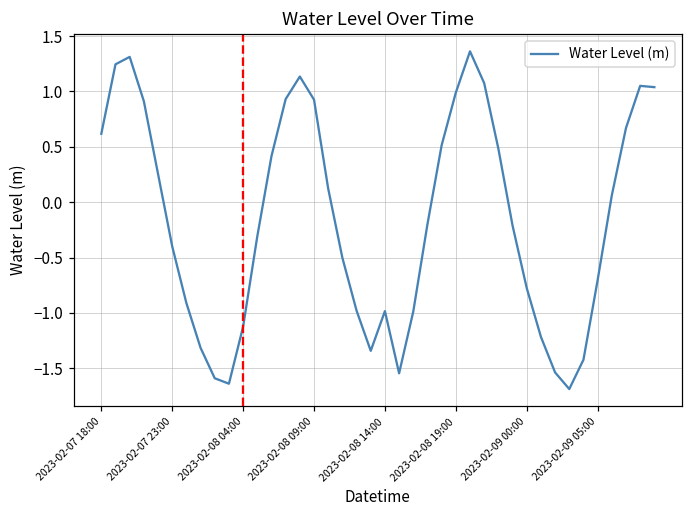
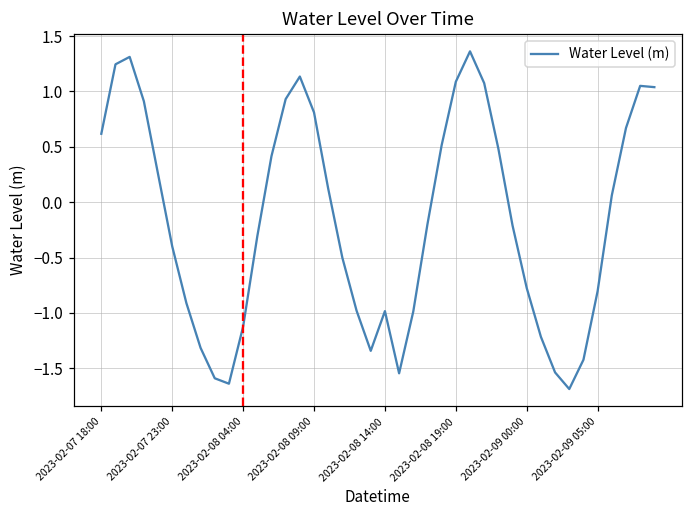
2023-02-08 09:00: 0.93 -> 0.81
2023-02-08 19:00: 0.99 -> 1.09
2023-02-09 05:00: -0.70 -> -0.80
